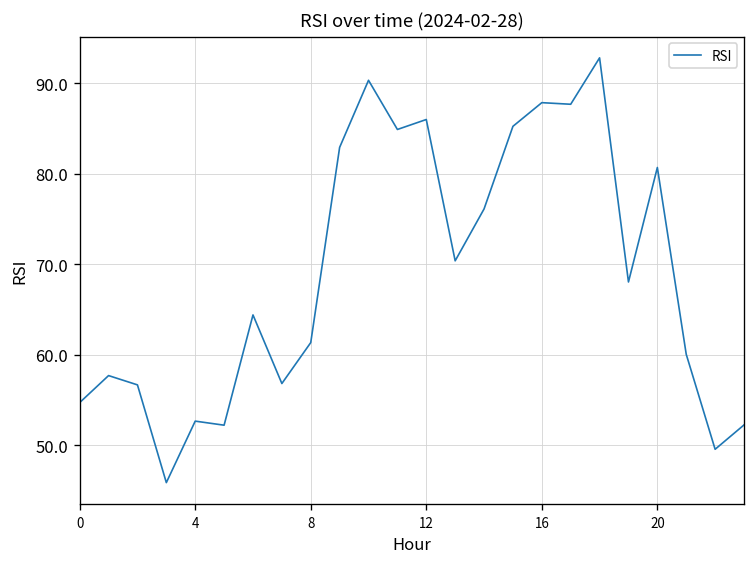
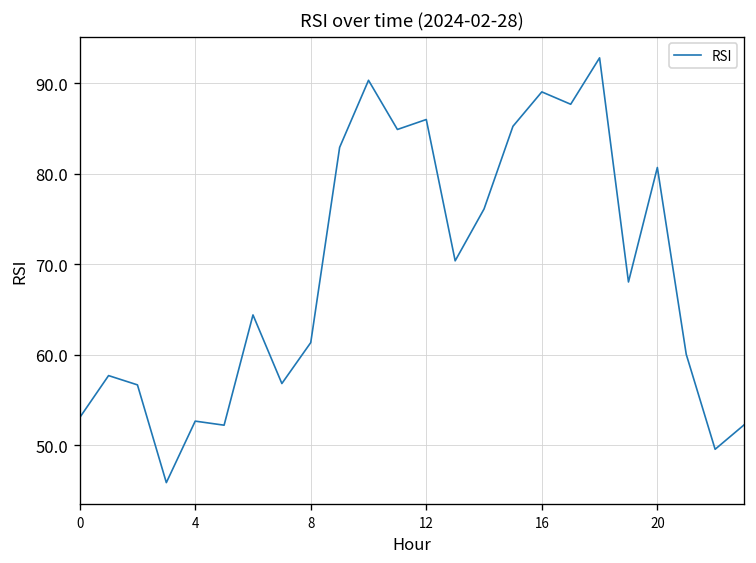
0: 55 -> 53
16: 88 -> 89
